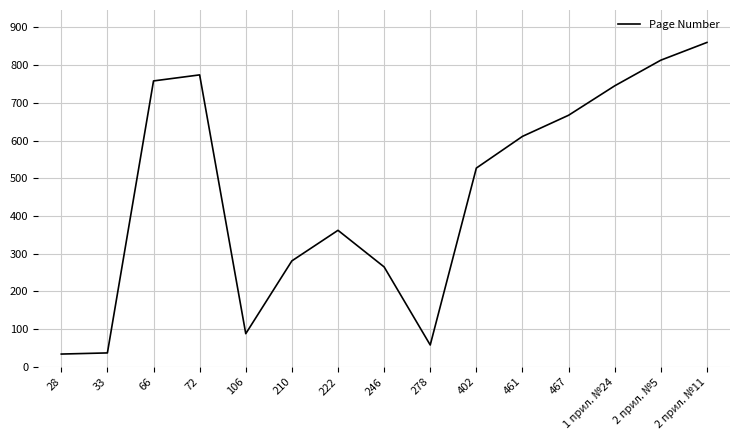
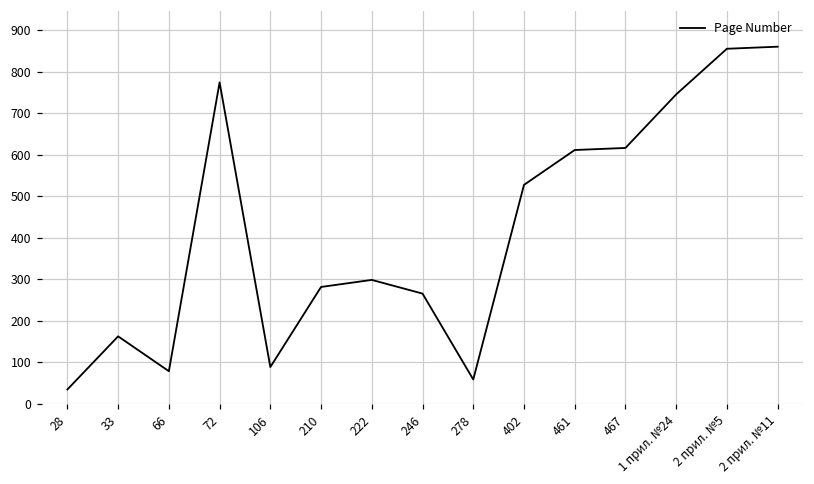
33: 40 -> 160
66: 760 -> 80
222: 360 -> 300
467: 670 -> 620
2 прил. №5: 810 -> 860
